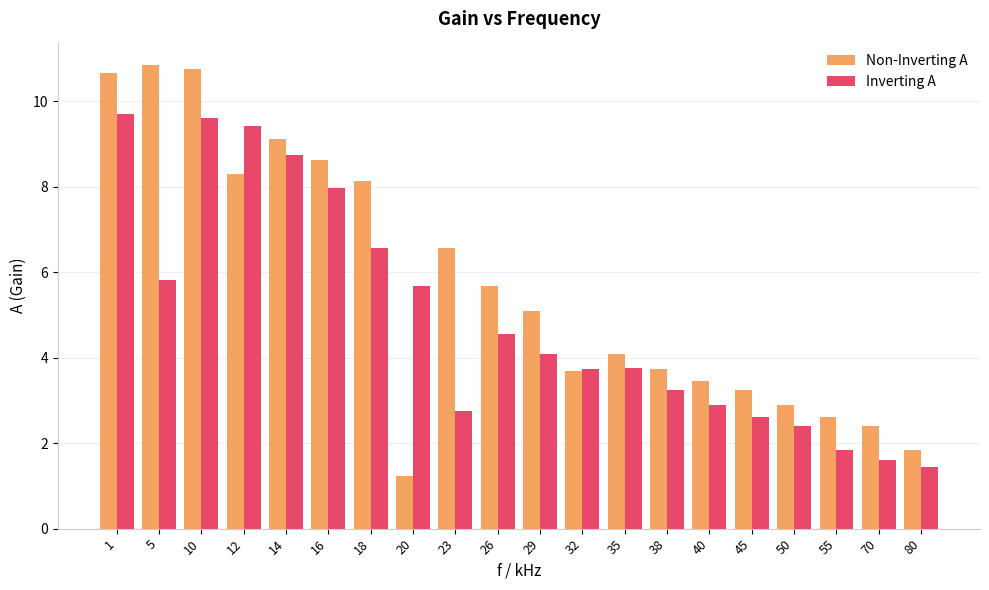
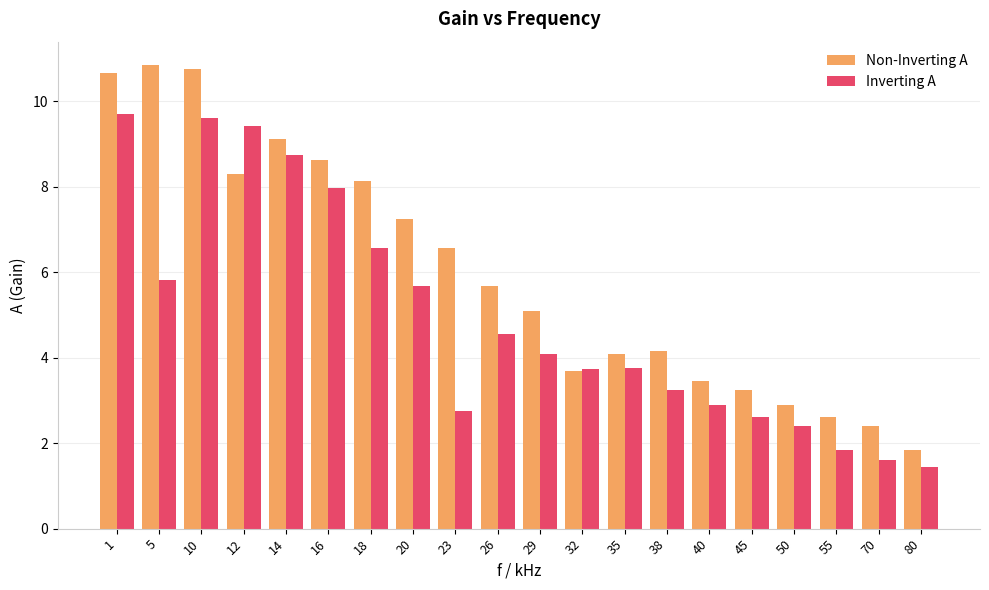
Non-Inverting A, 20: 1.2 -> 7.3
Non-Inverting A, 38: 3.7 -> 4.2
